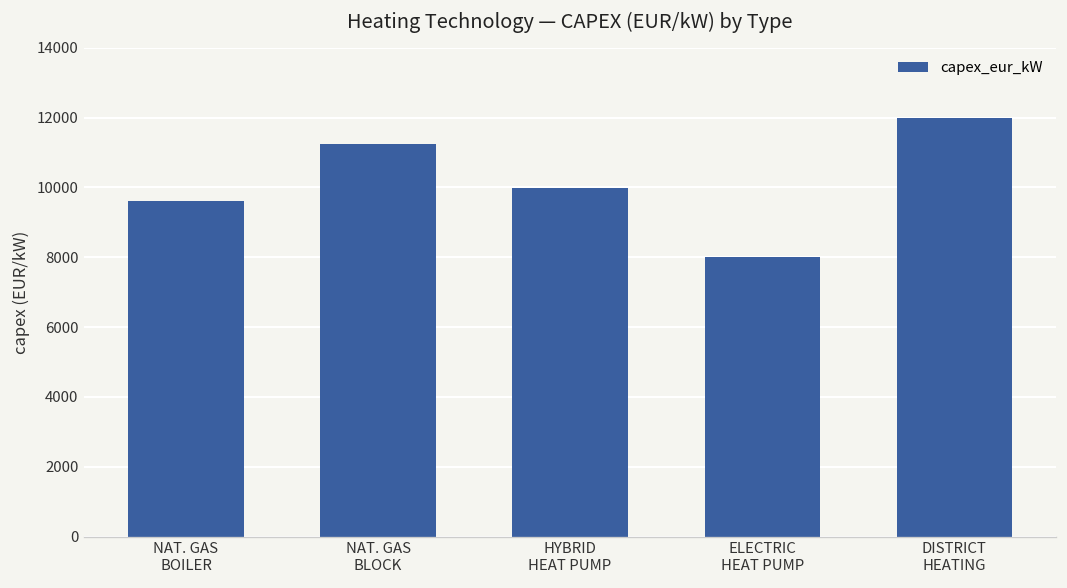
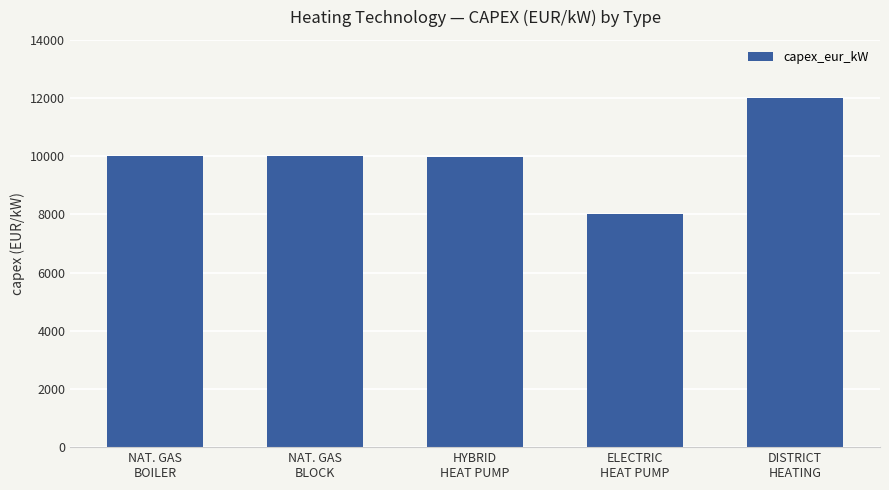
NAT. GAS BOILER: 9600 -> 10000
NAT. GAS BLOCK: 11300 -> 10000
